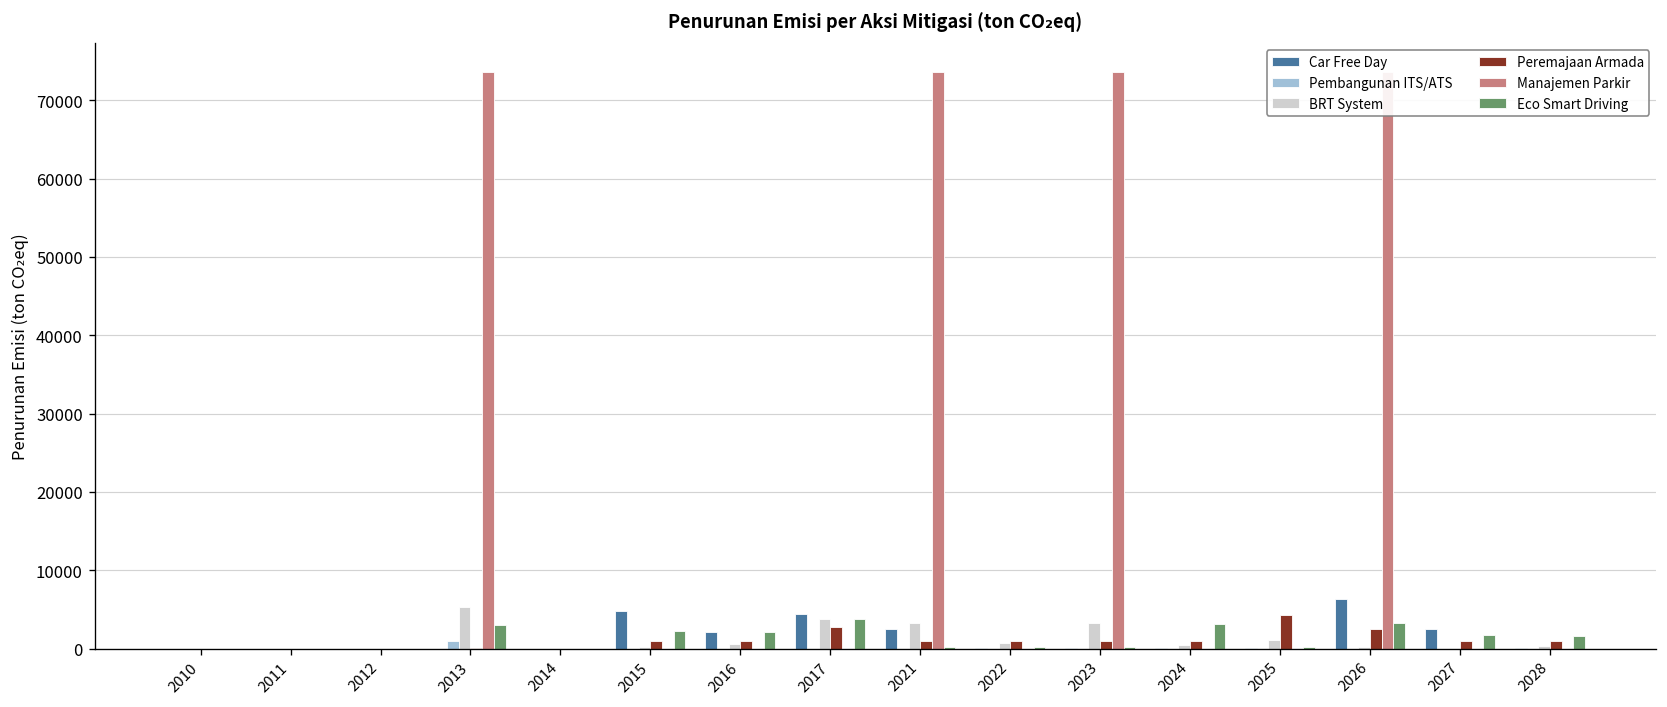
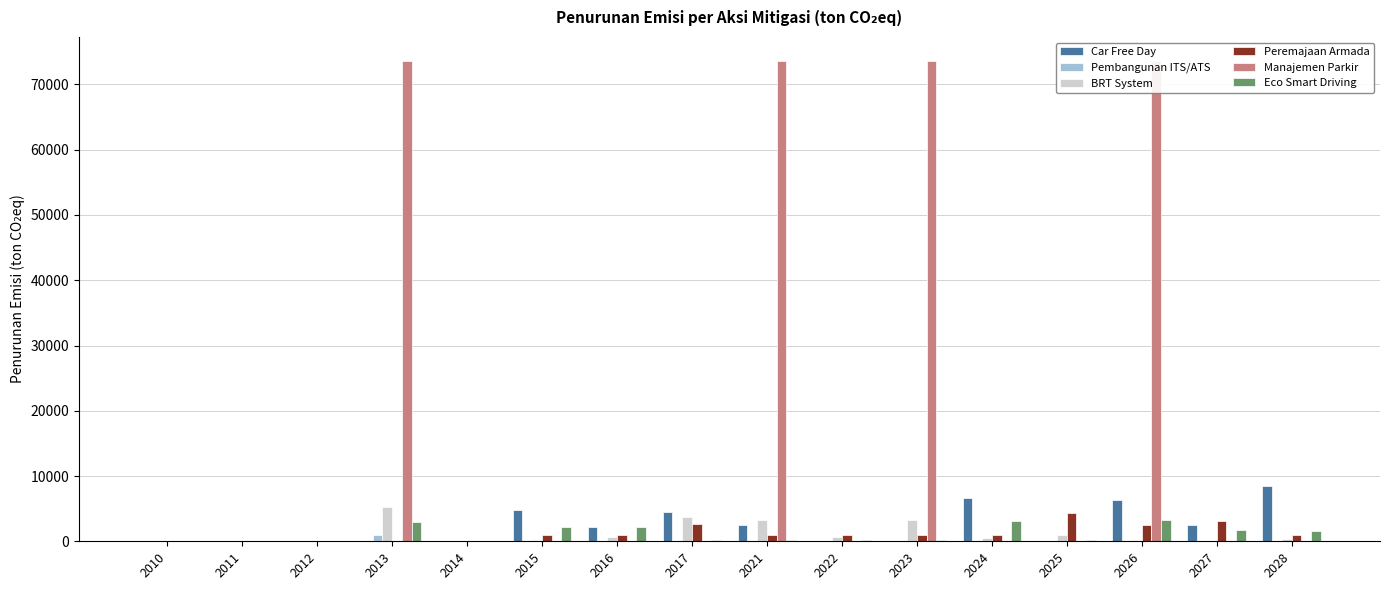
Eco Smart Driving, 2017: 4000 -> 0
Car Free Day, 2024: 0 -> 7000
Peremajaan Armada, 2027: 1000 -> 3000
Car Free Day, 2028: 0 -> 8000
